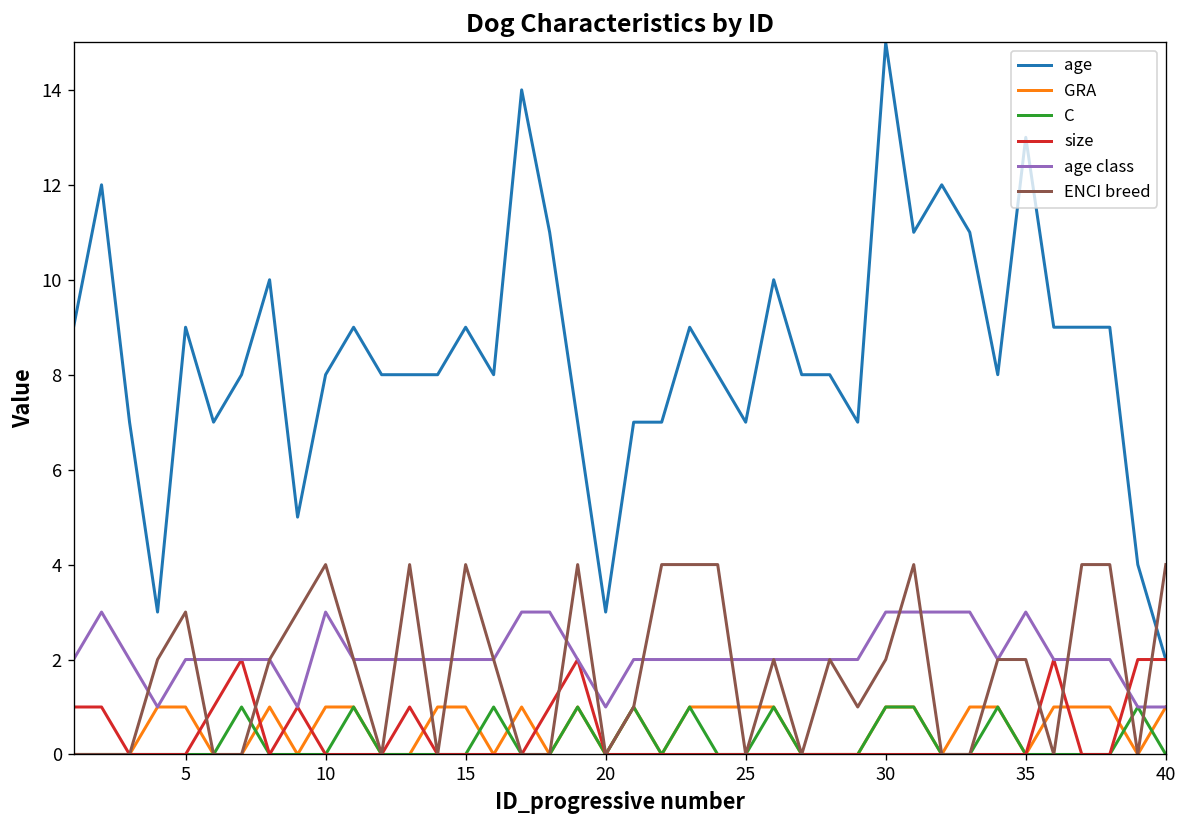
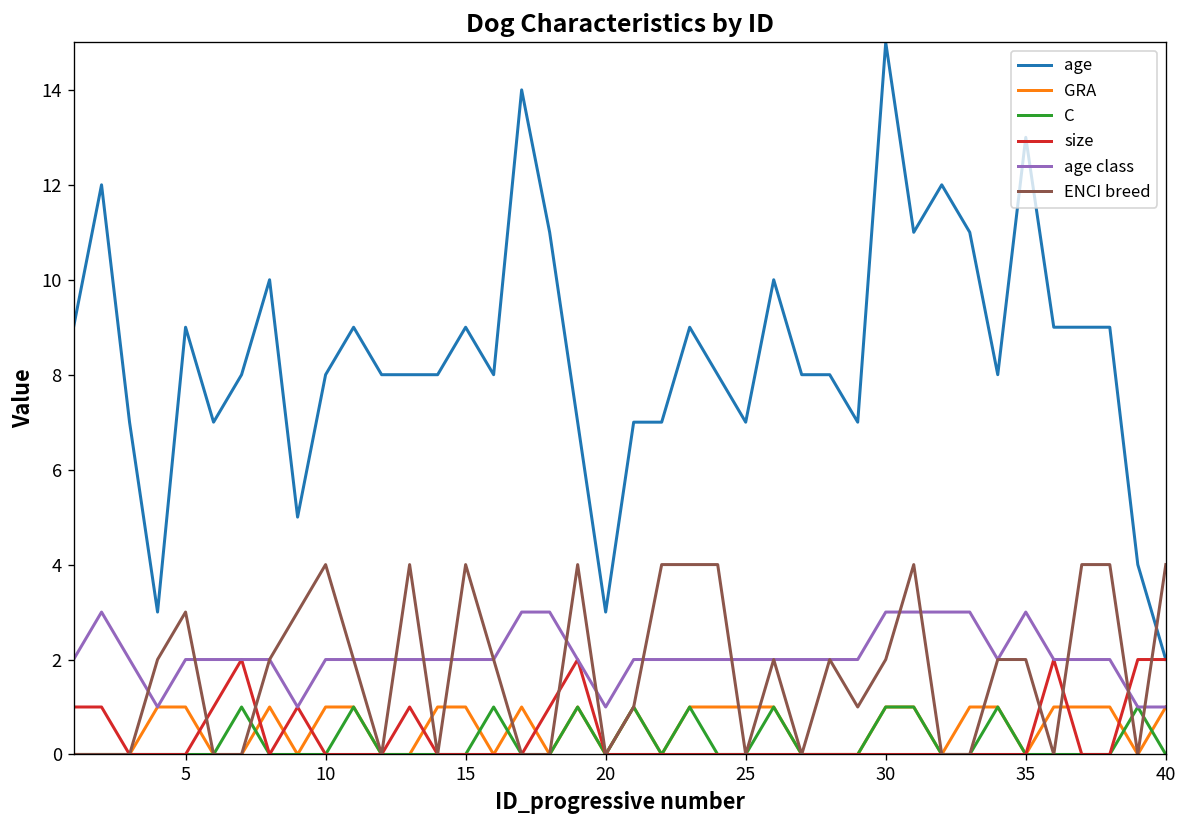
age class, 10: 3 -> 2
